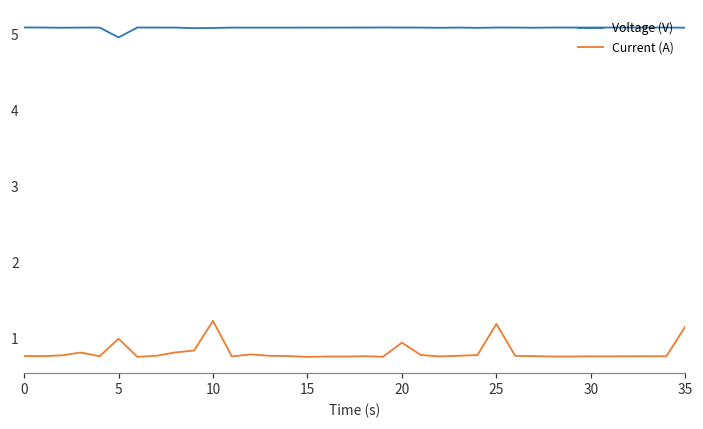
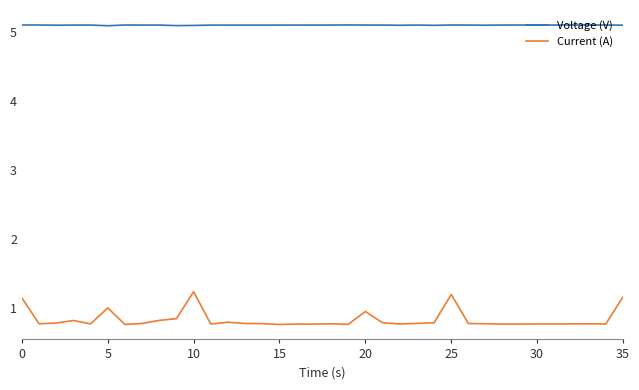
Current (A), 0: 0.8 -> 1.1
Voltage (V), 5: 5.0 -> 5.1
